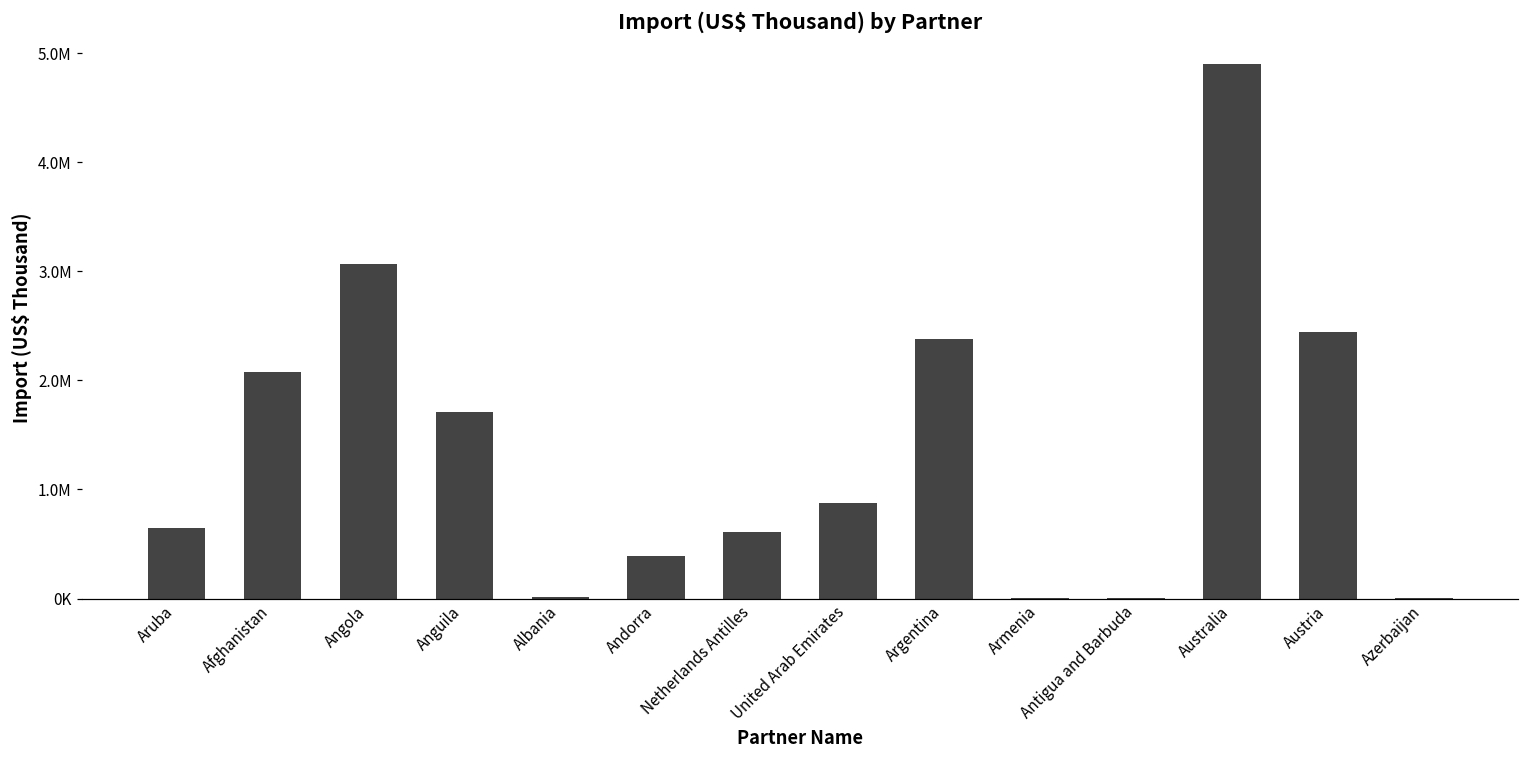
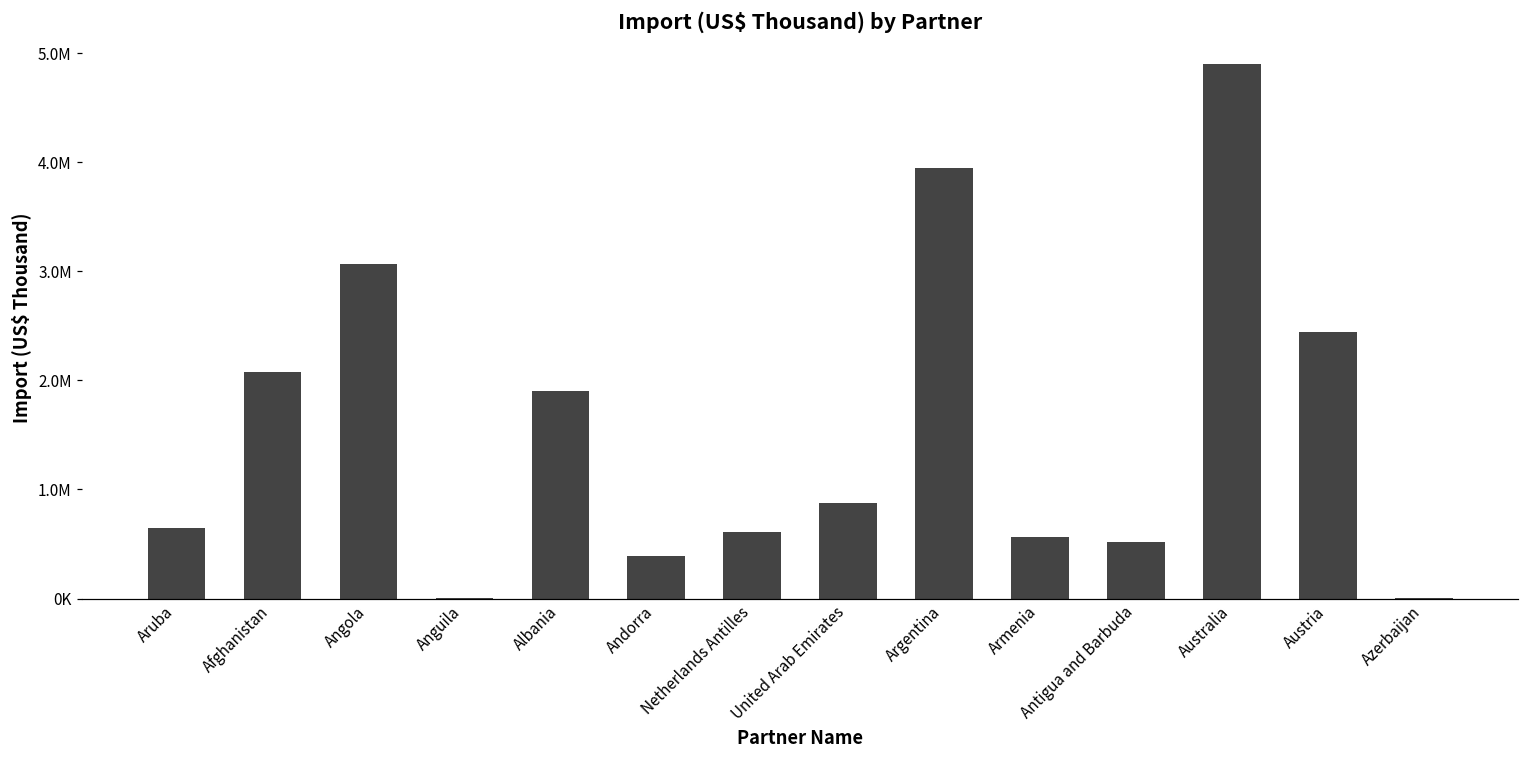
Anguila: 1700000 -> 0
Albania: 0 -> 1900000
Argentina: 2400000 -> 3900000
Armenia: 0 -> 600000
Antigua and Barbuda: 0 -> 500000
